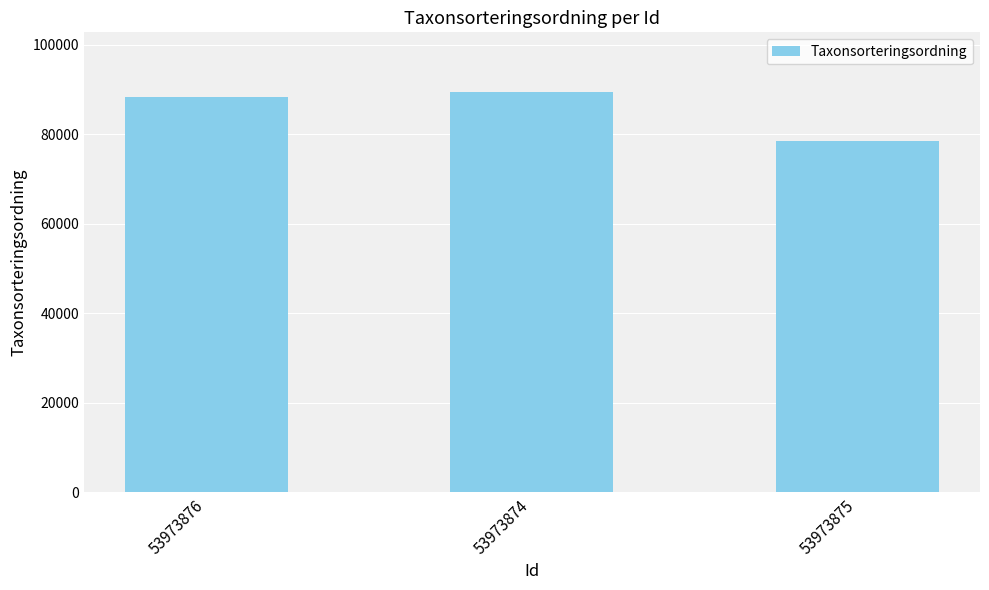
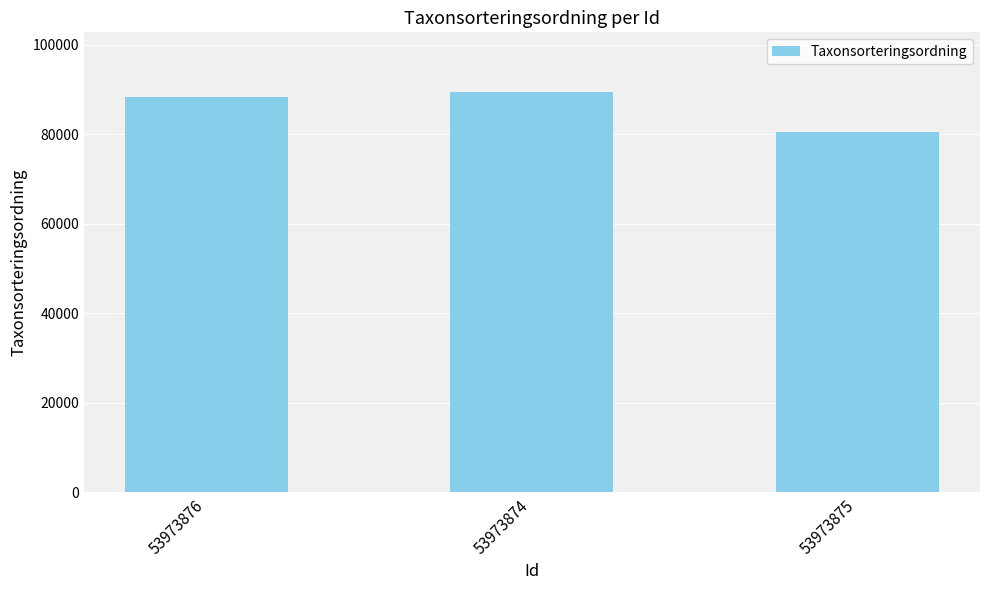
53973875: 79000 -> 80000
